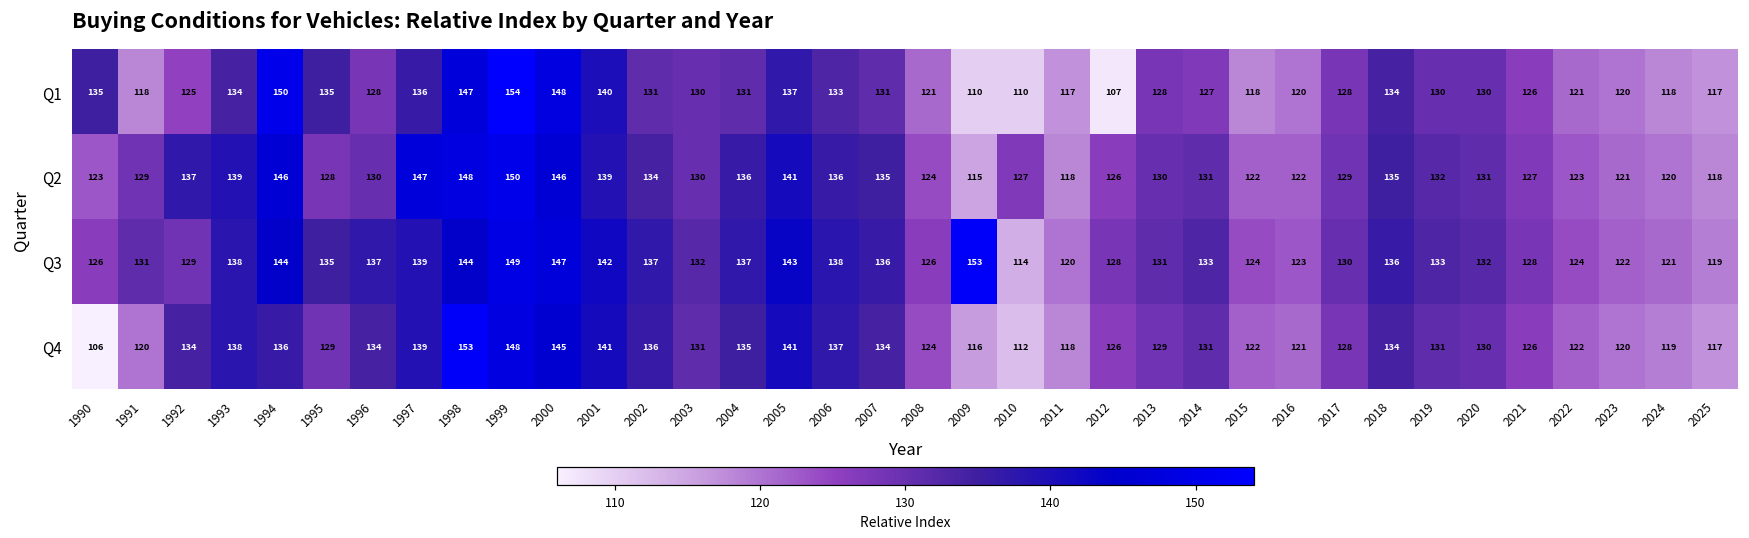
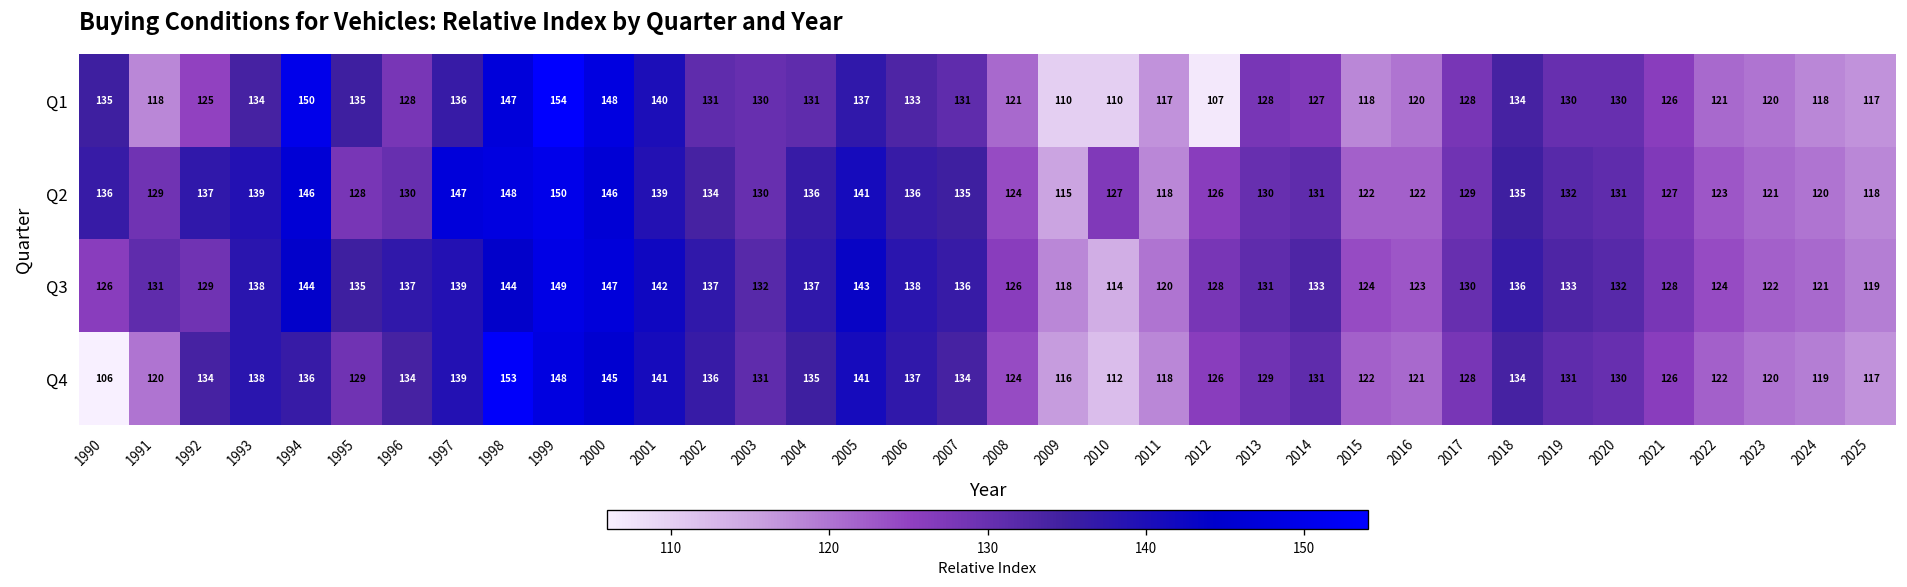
Q2, 1990: 123 -> 136
Q3, 2009: 153 -> 118
